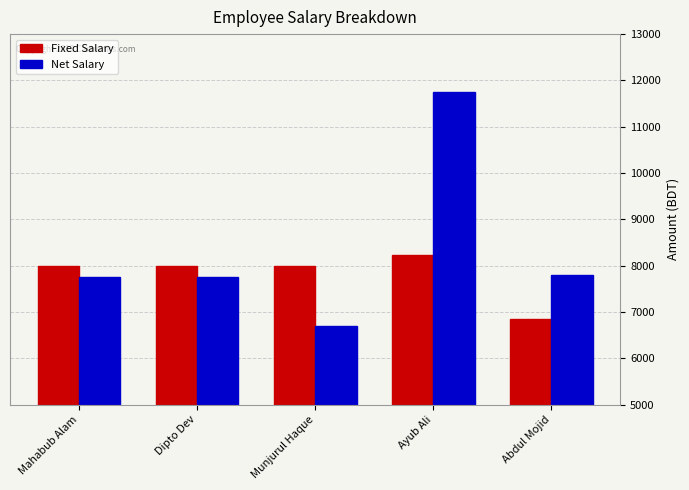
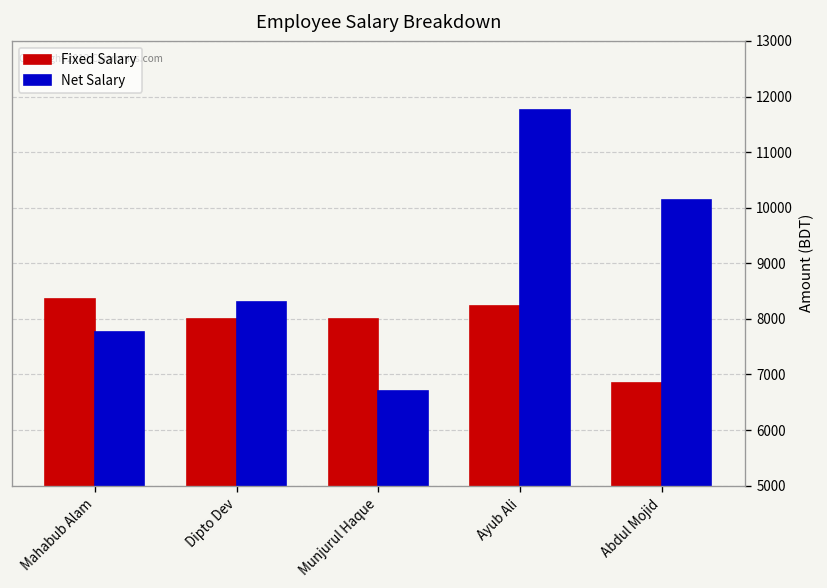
Fixed Salary, Mahabub Alam: 8000 -> 8400
Net Salary, Dipto Dev: 7800 -> 8300
Net Salary, Abdul Mojid: 7800 -> 10100
